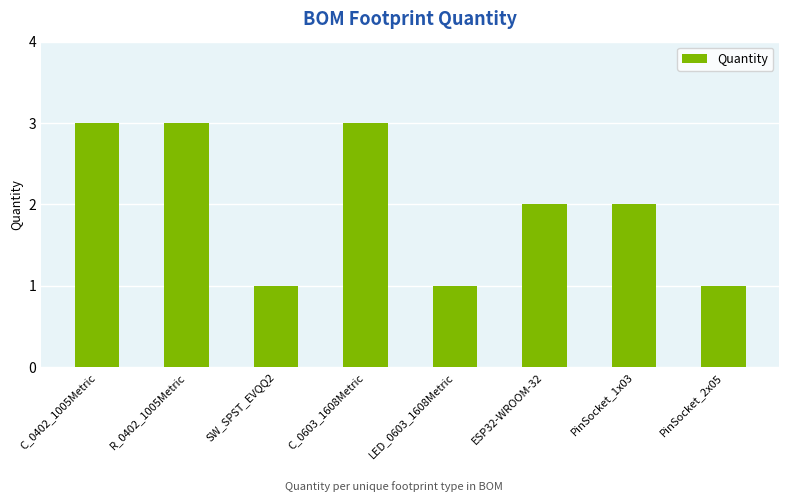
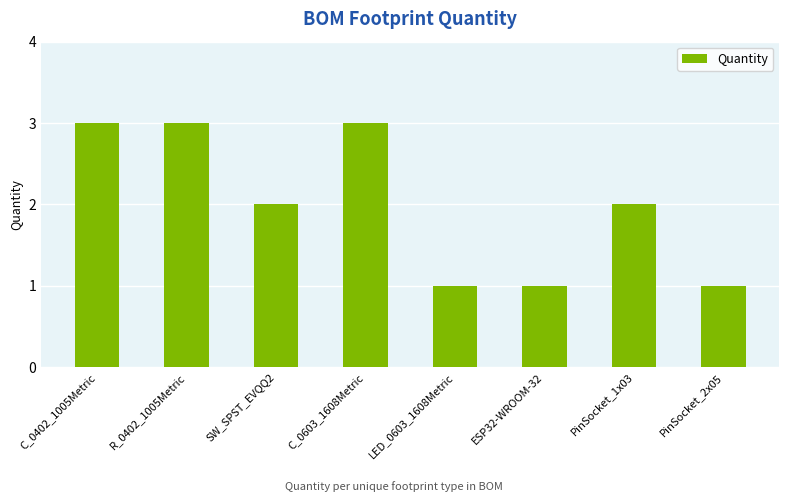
SW_SPST_EVQQ2: 1 -> 2
ESP32-WROOM-32: 2 -> 1
